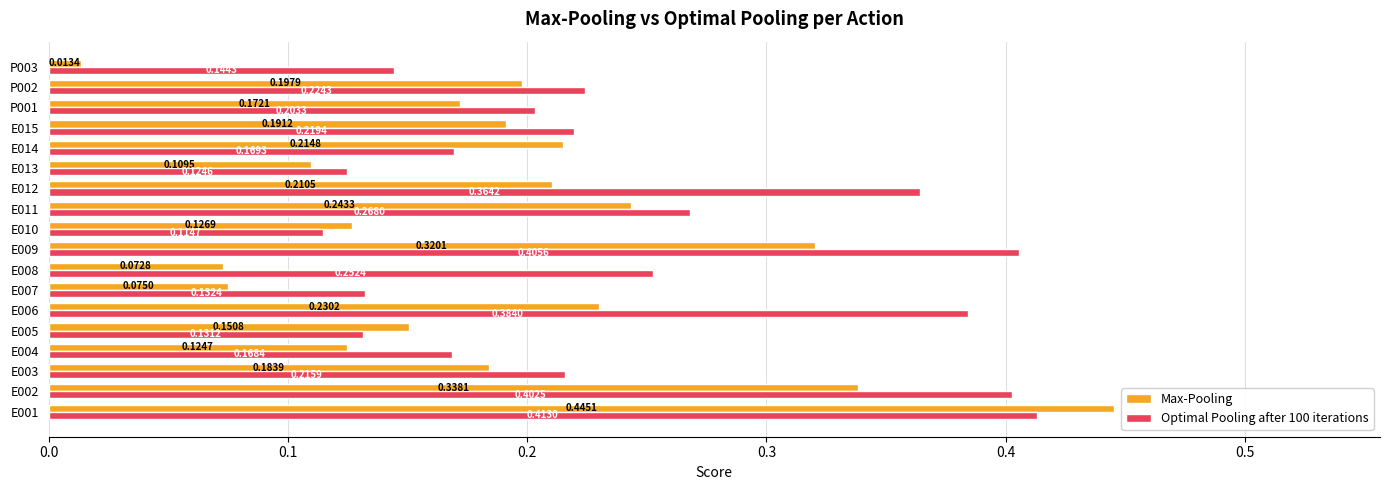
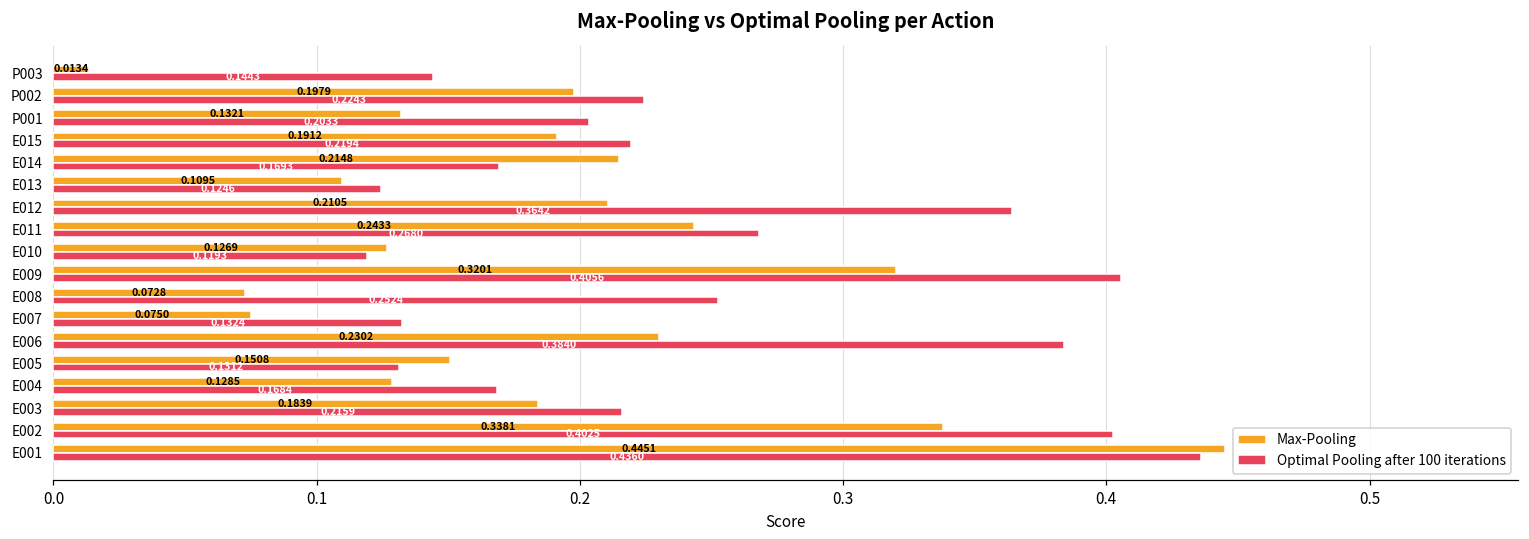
Max-Pooling, P001: 0.1721 -> 0.1321
Optimal Pooling after 100 iterations, E010: 0.1147 -> 0.1193
Max-Pooling, E004: 0.1247 -> 0.1285
Optimal Pooling after 100 iterations, E001: 0.4130 -> 0.4360
